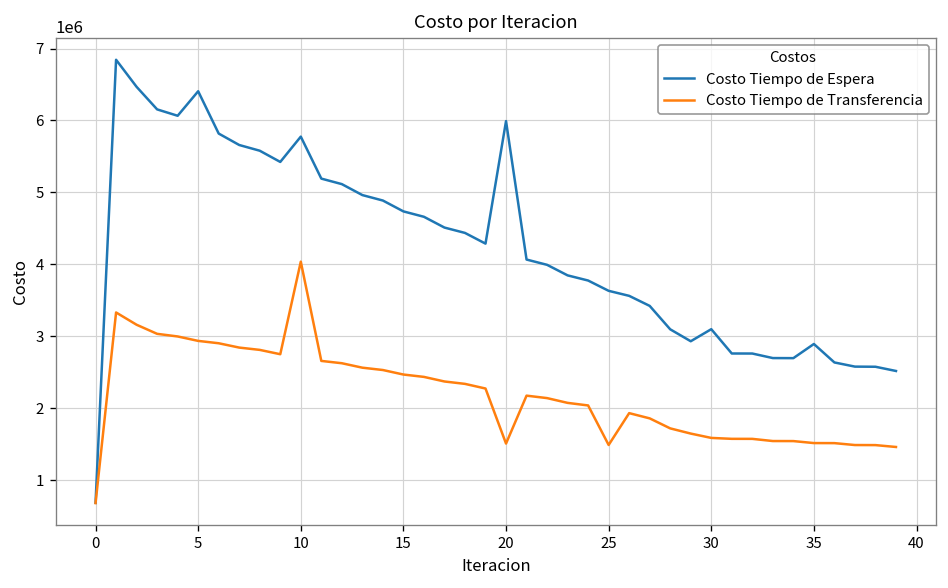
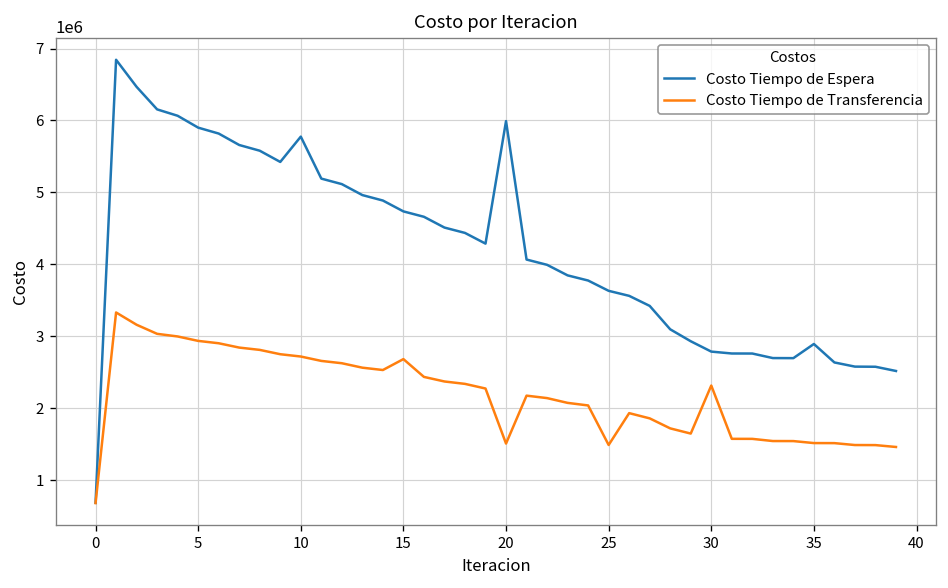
Costo Tiempo de Espera, 5: 6400000 -> 5900000
Costo Tiempo de Transferencia, 10: 4000000 -> 2700000
Costo Tiempo de Transferencia, 15: 2500000 -> 2700000
Costo Tiempo de Espera, 30: 3100000 -> 2800000
Costo Tiempo de Transferencia, 30: 1600000 -> 2300000
